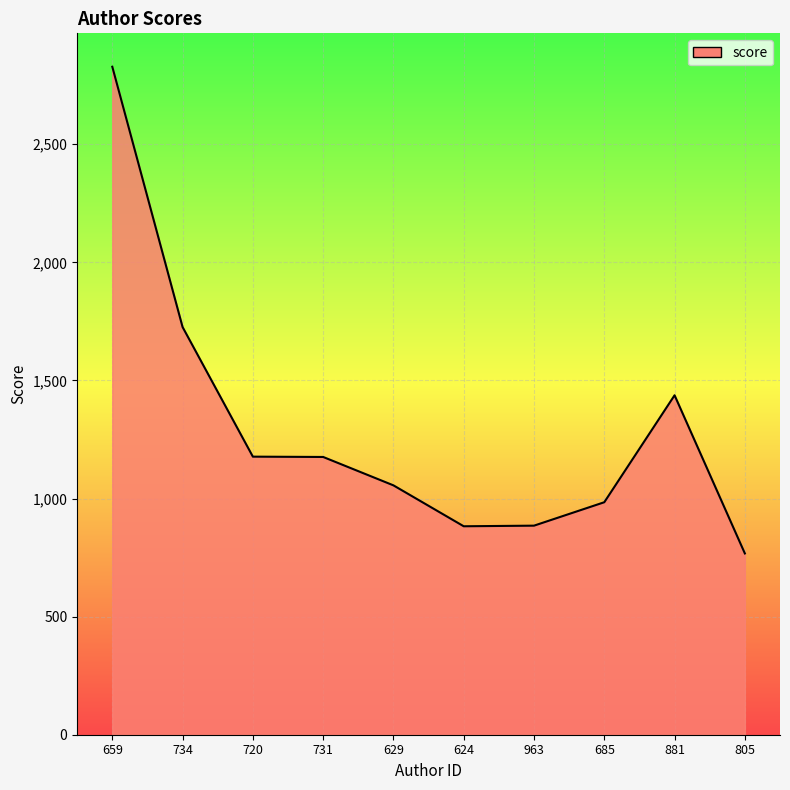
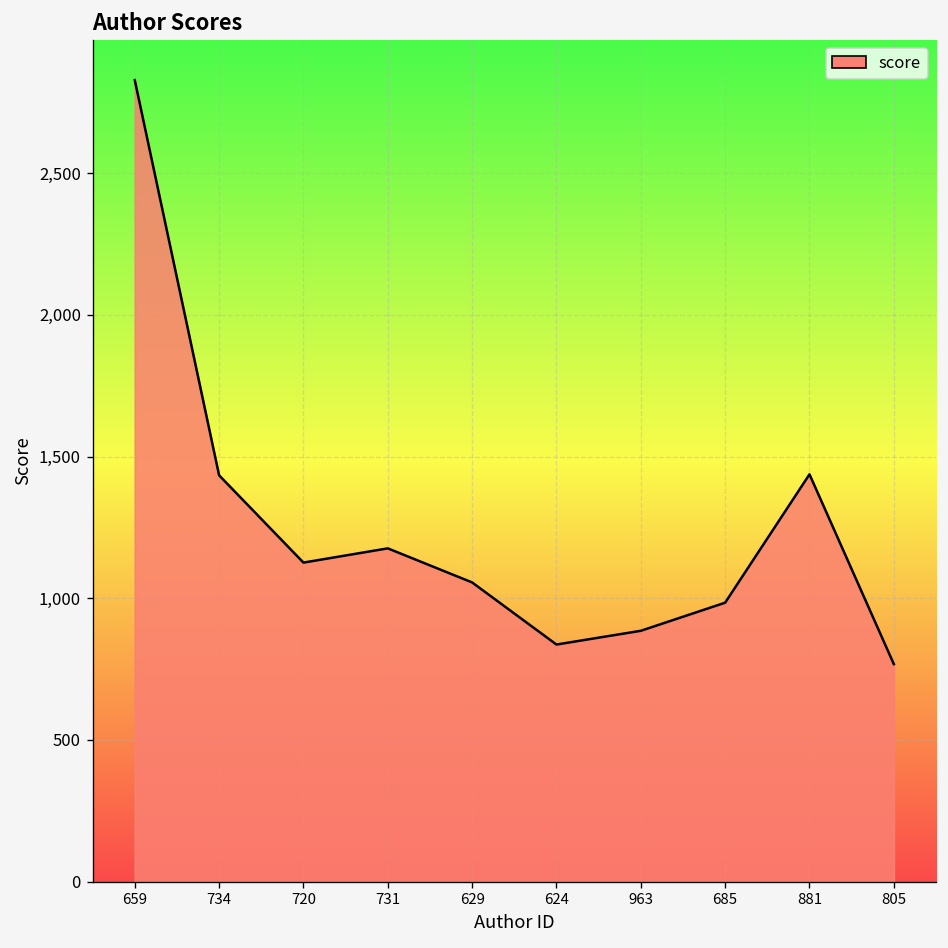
734: 1,730 -> 1,430
720: 1,180 -> 1,130
624: 880 -> 840
